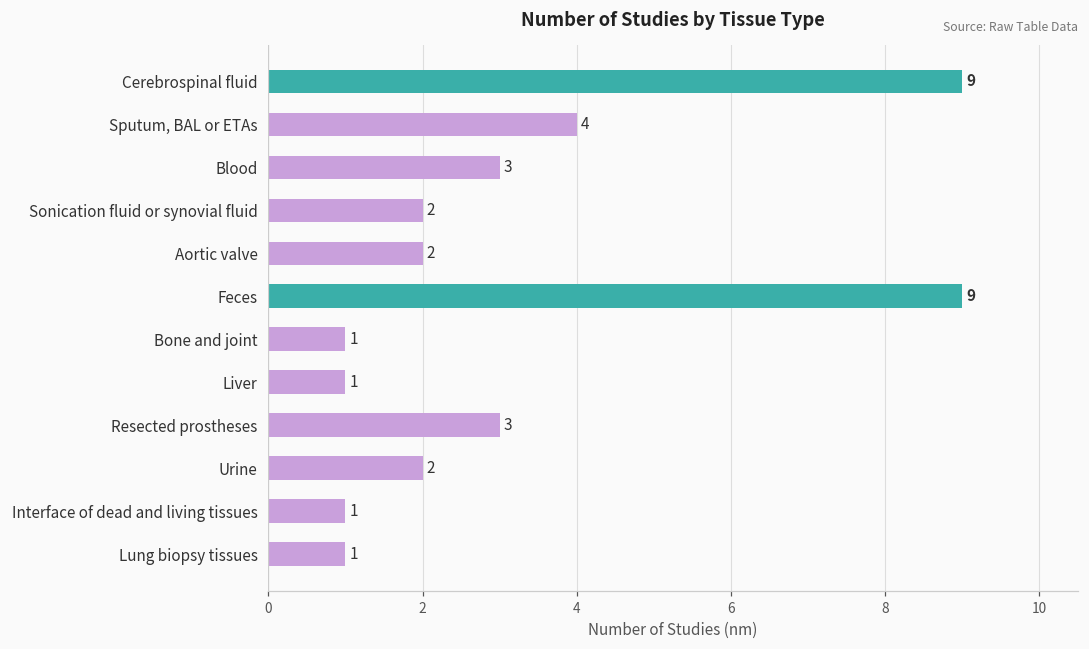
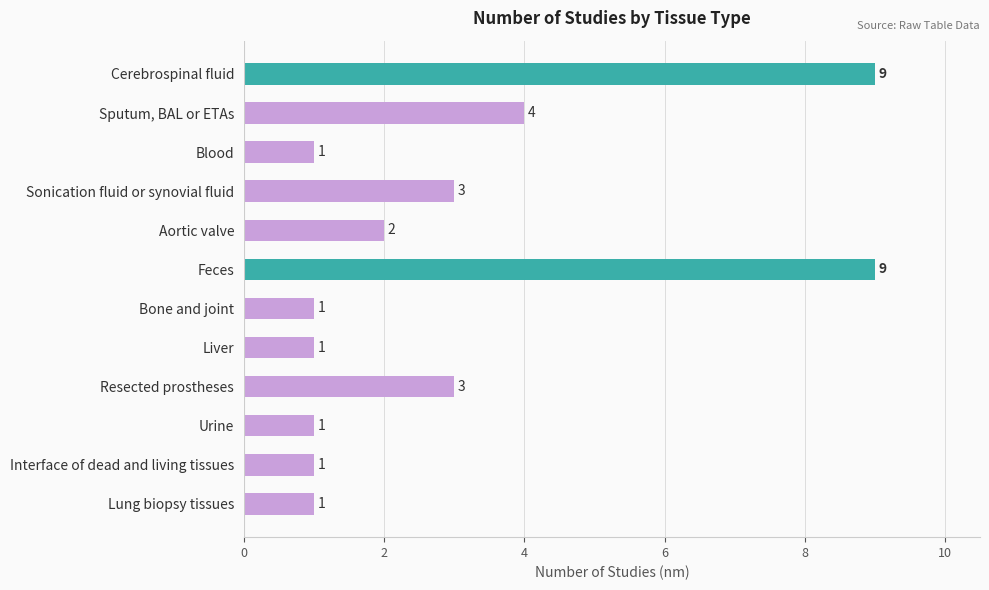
Blood: 3 -> 1
Sonication fluid or synovial fluid: 2 -> 3
Urine: 2 -> 1
